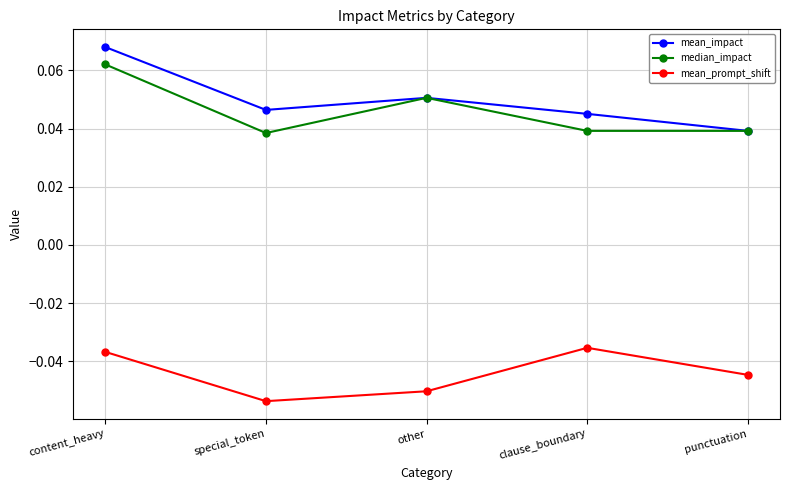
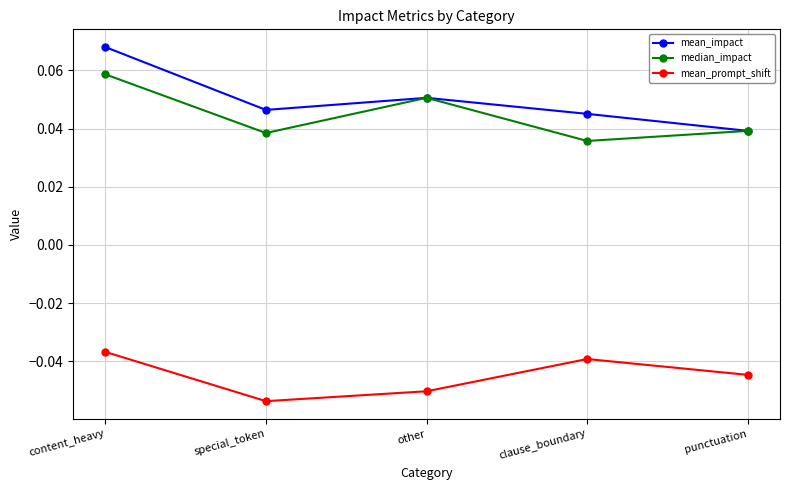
median_impact, content_heavy: 0.062 -> 0.059
median_impact, clause_boundary: 0.039 -> 0.036
mean_prompt_shift, clause_boundary: -0.035 -> -0.039
